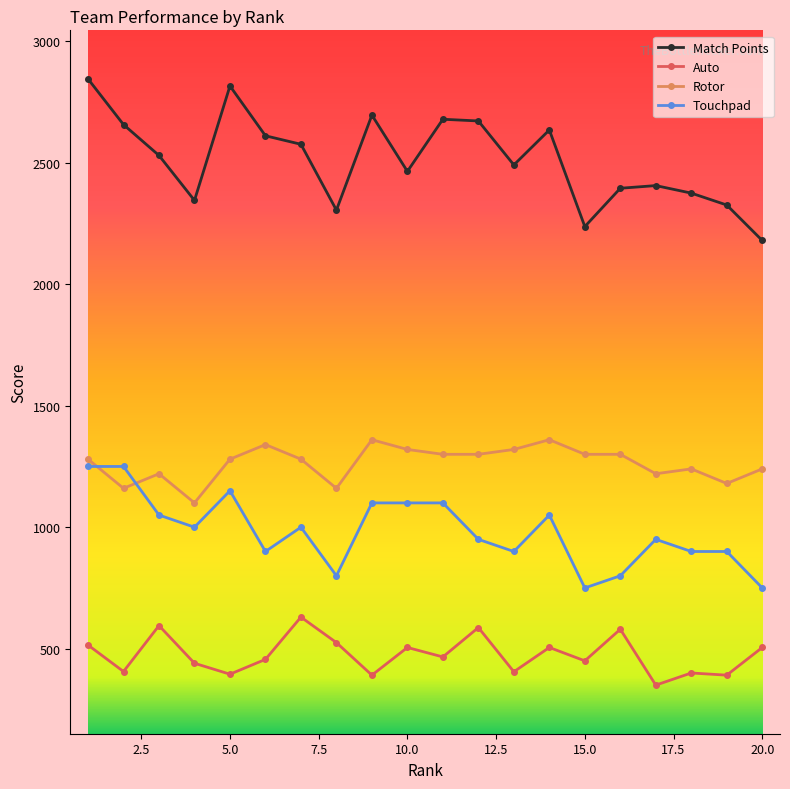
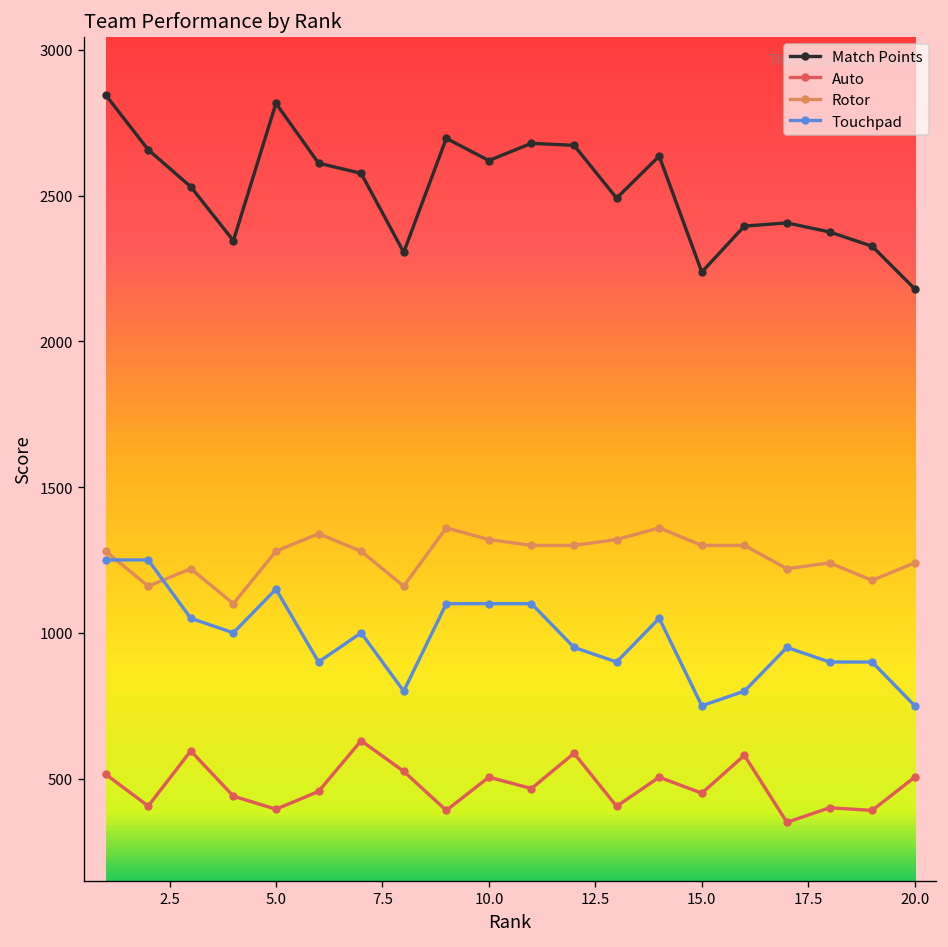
Match Points, 10.0: 2460 -> 2620
